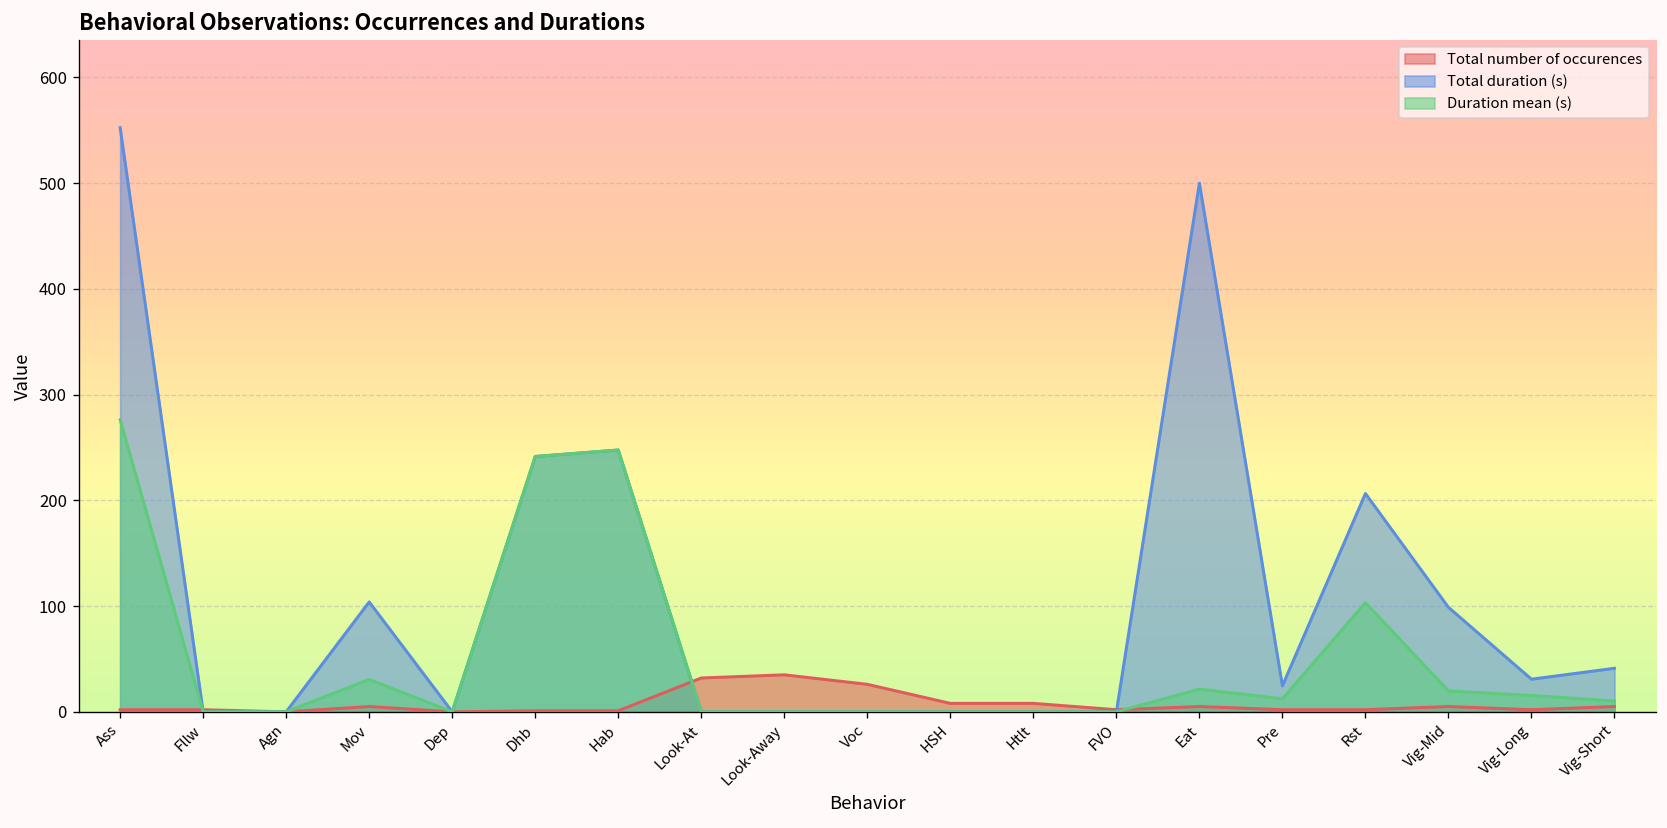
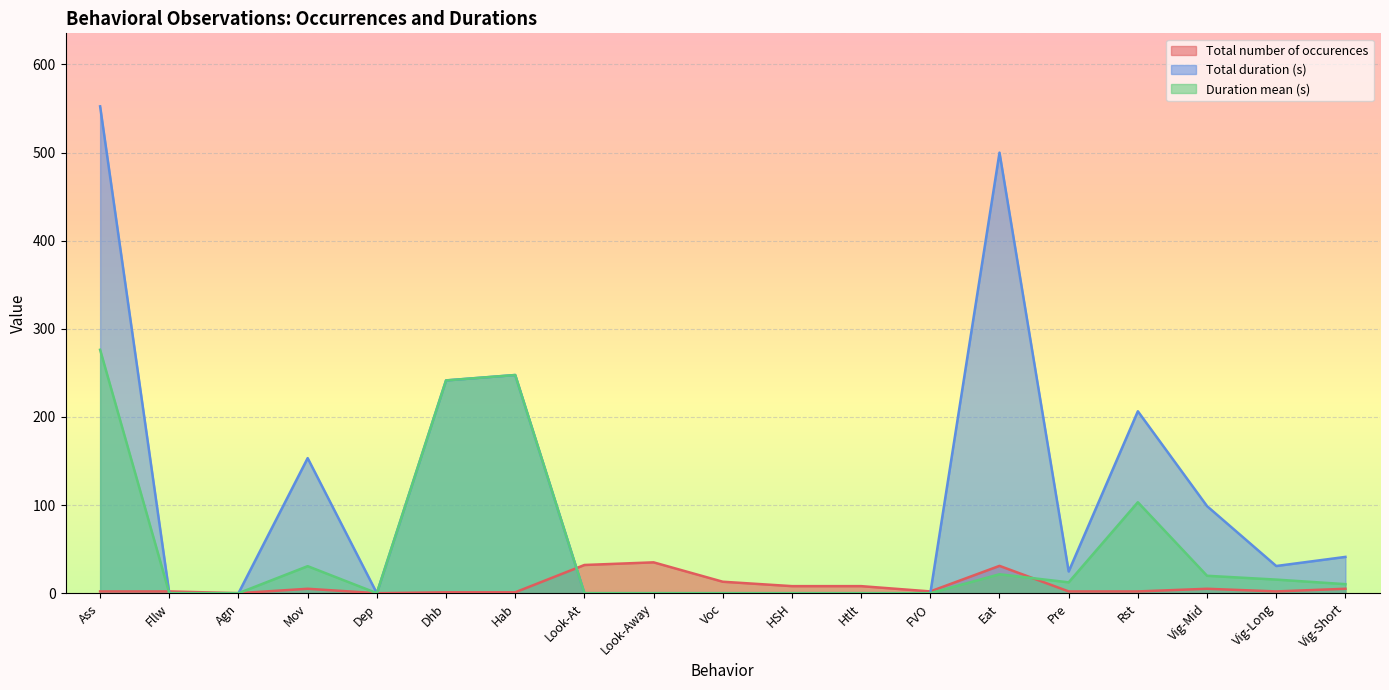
Total duration (s), Mov: 100 -> 150
Total number of occurences, Voc: 30 -> 10
Total number of occurences, Eat: 10 -> 30
